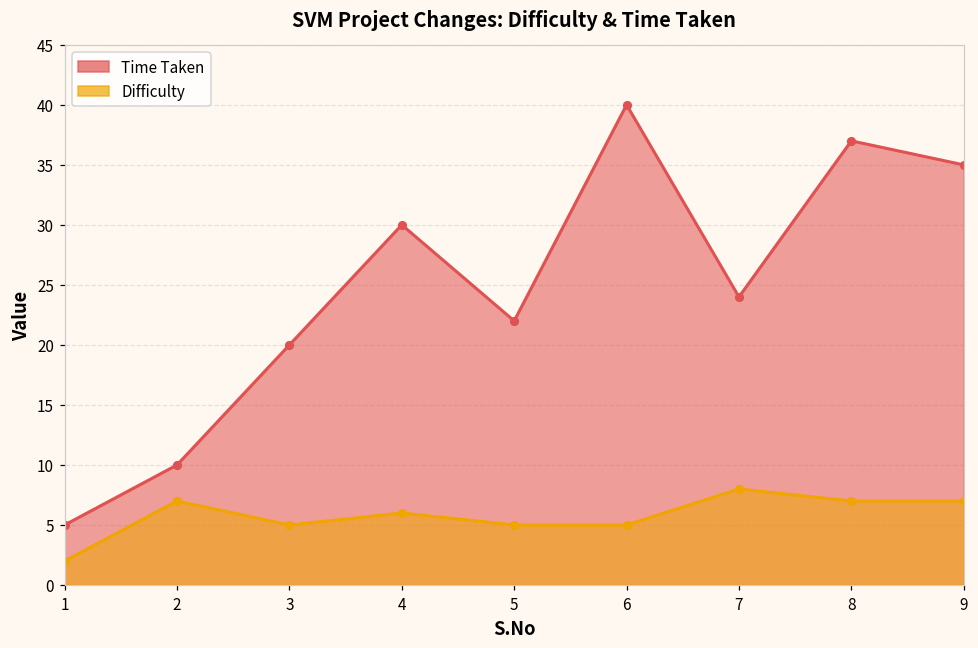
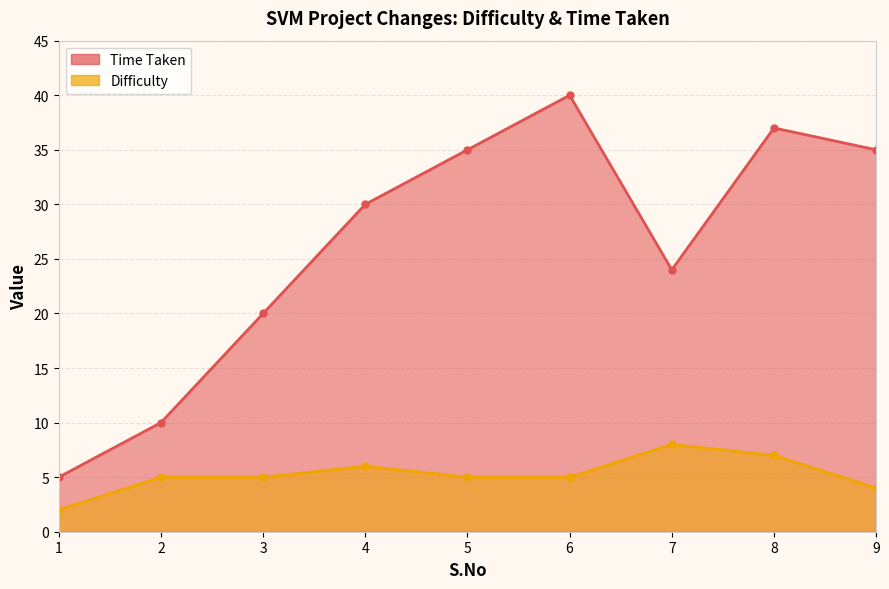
Difficulty, 2: 7 -> 5
Time Taken, 5: 22 -> 35
Difficulty, 9: 7 -> 4
